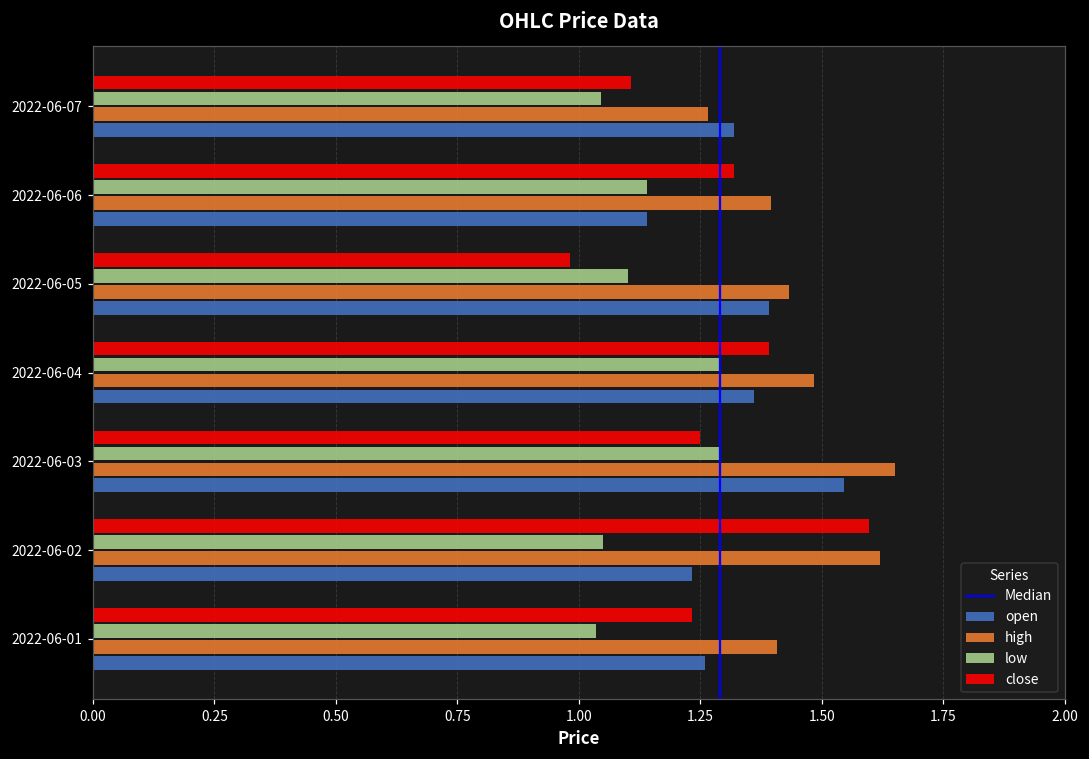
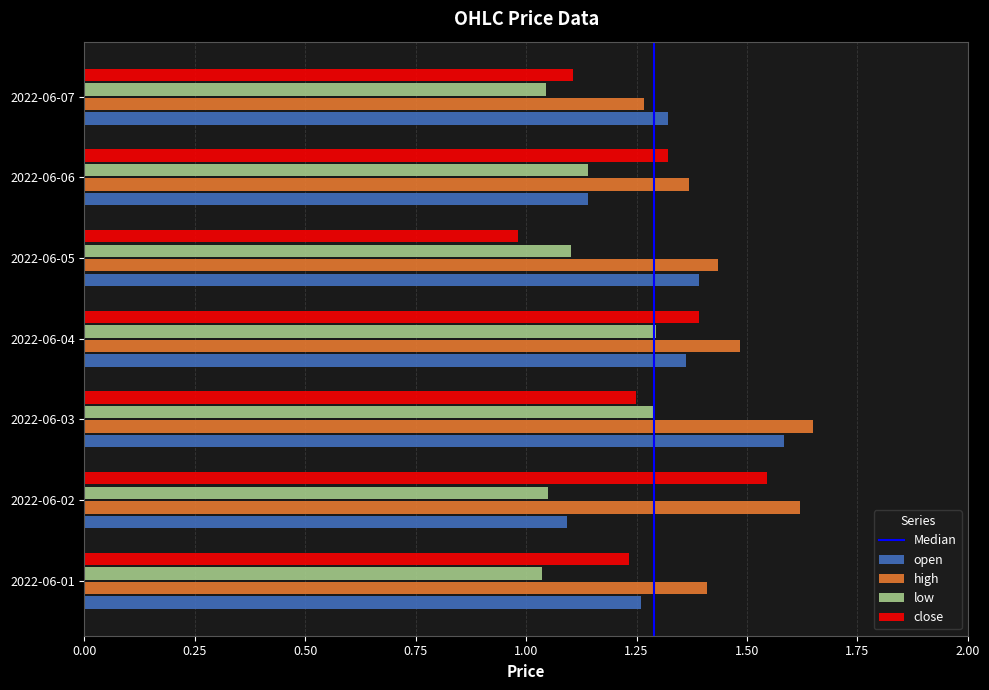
high, 2022-06-06: 1.40 -> 1.37
open, 2022-06-03: 1.55 -> 1.58
close, 2022-06-02: 1.60 -> 1.55
open, 2022-06-02: 1.23 -> 1.09
